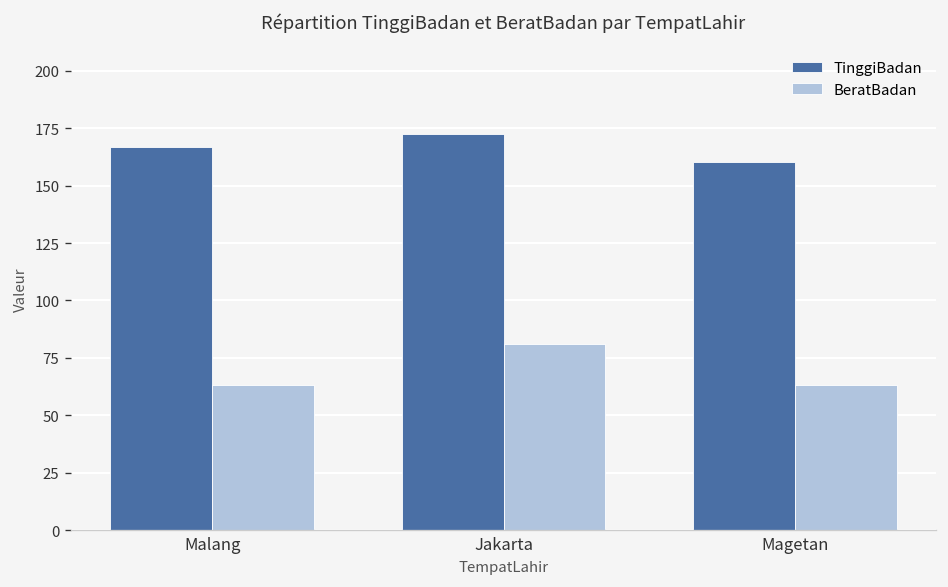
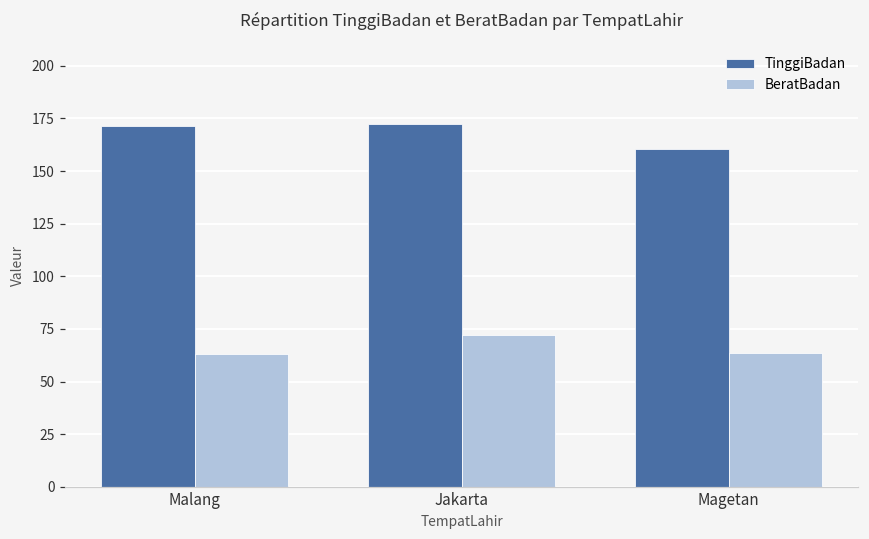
TinggiBadan, Malang: 167 -> 171
BeratBadan, Jakarta: 81 -> 72
